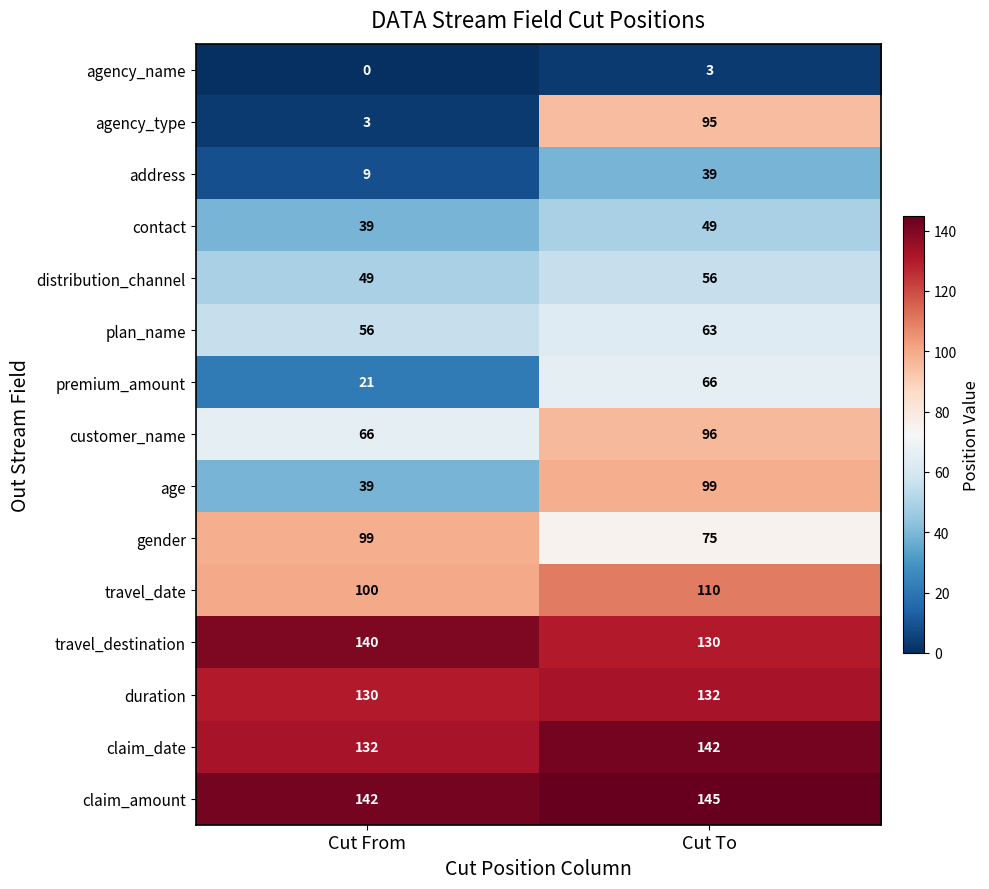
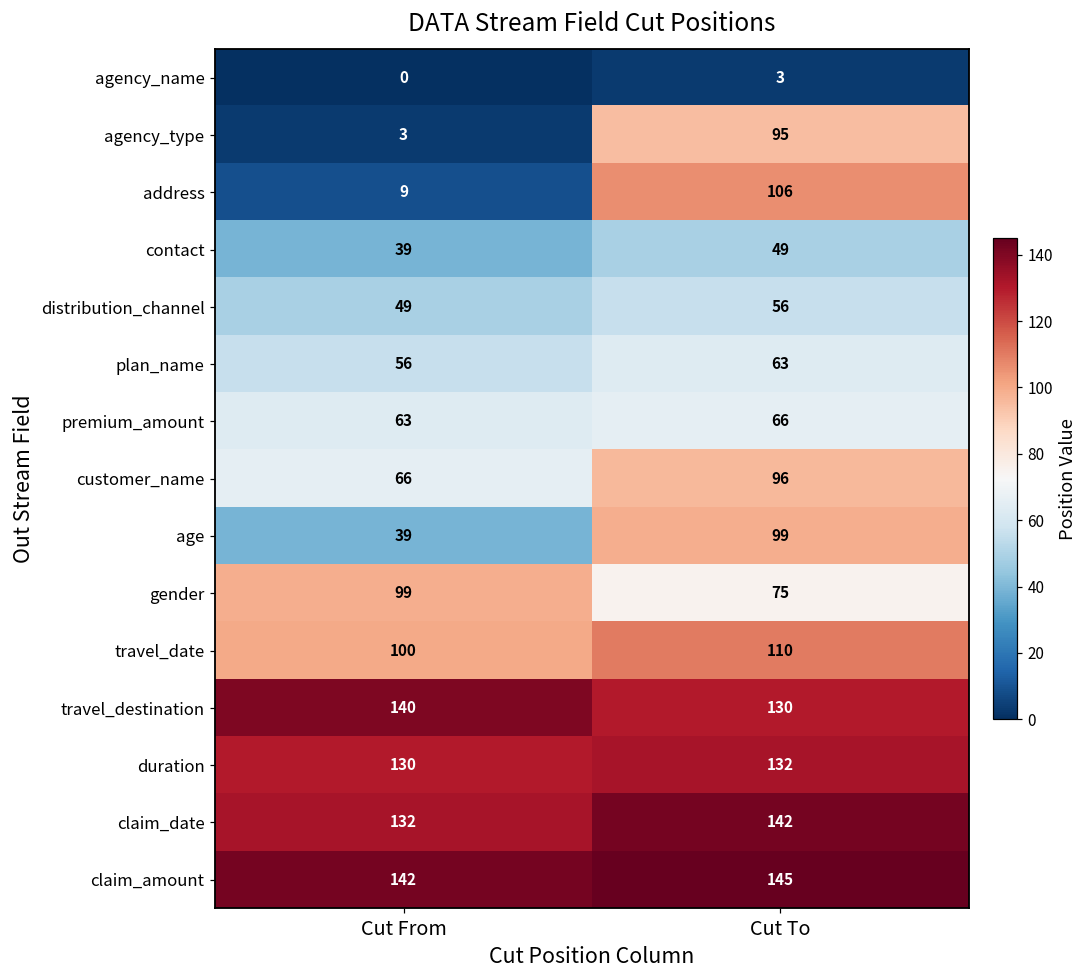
address, Cut To: 39 -> 106
premium_amount, Cut From: 21 -> 63
